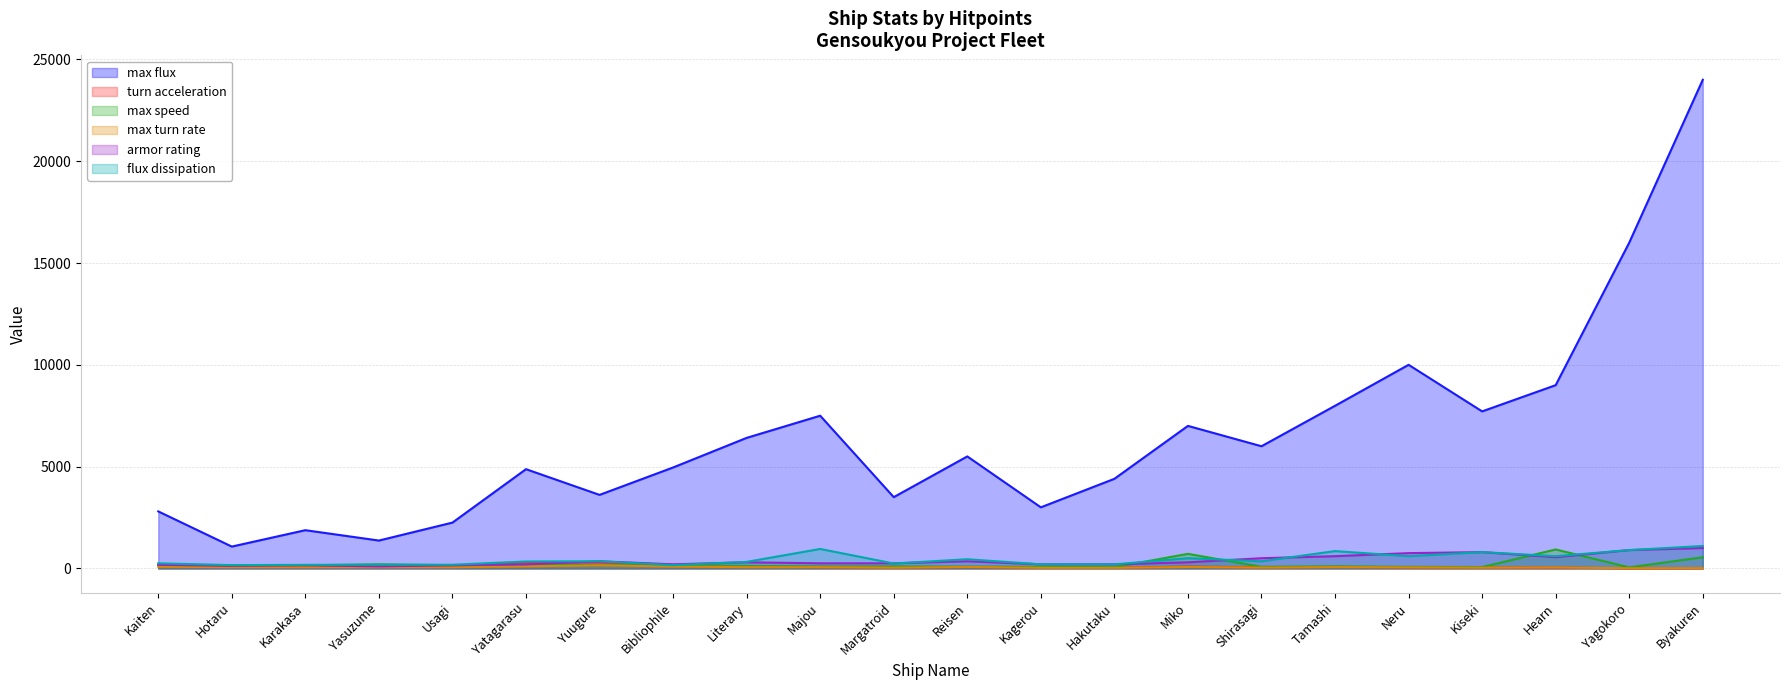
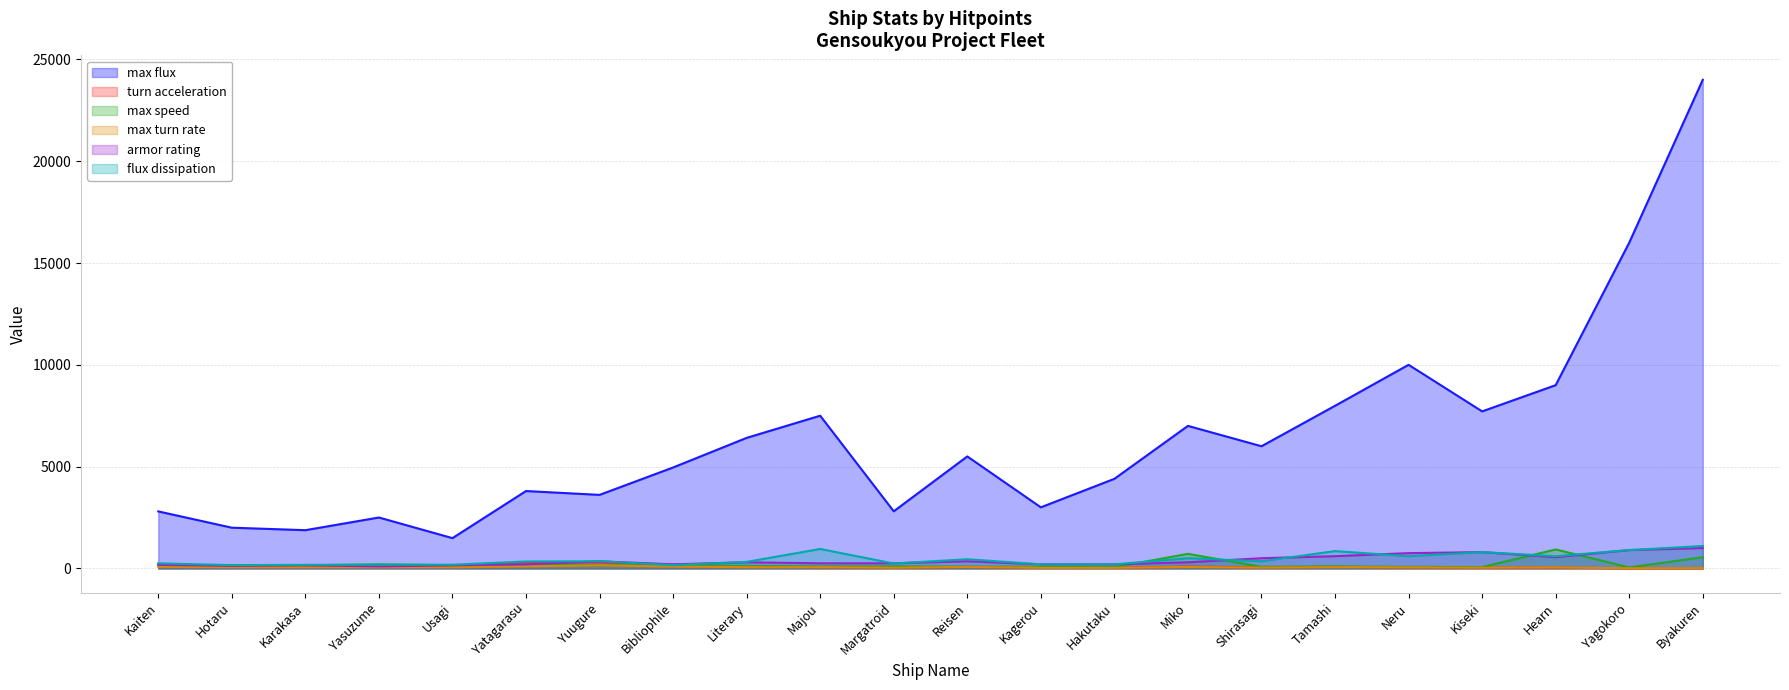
max flux, Hotaru: 1100 -> 2000
max flux, Yasuzume: 1400 -> 2500
max flux, Usagi: 2300 -> 1500
max flux, Yatagarasu: 4900 -> 3800
max flux, Margatroid: 3500 -> 2800
